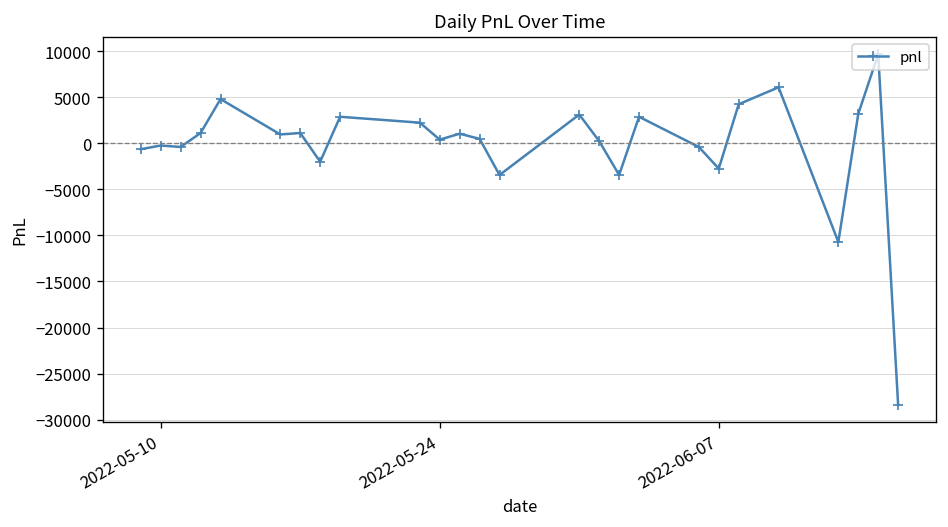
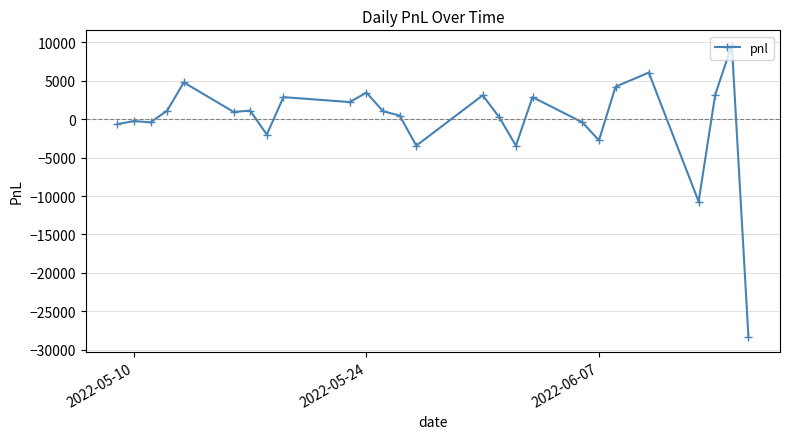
2022-05-24: 0 -> 3000
